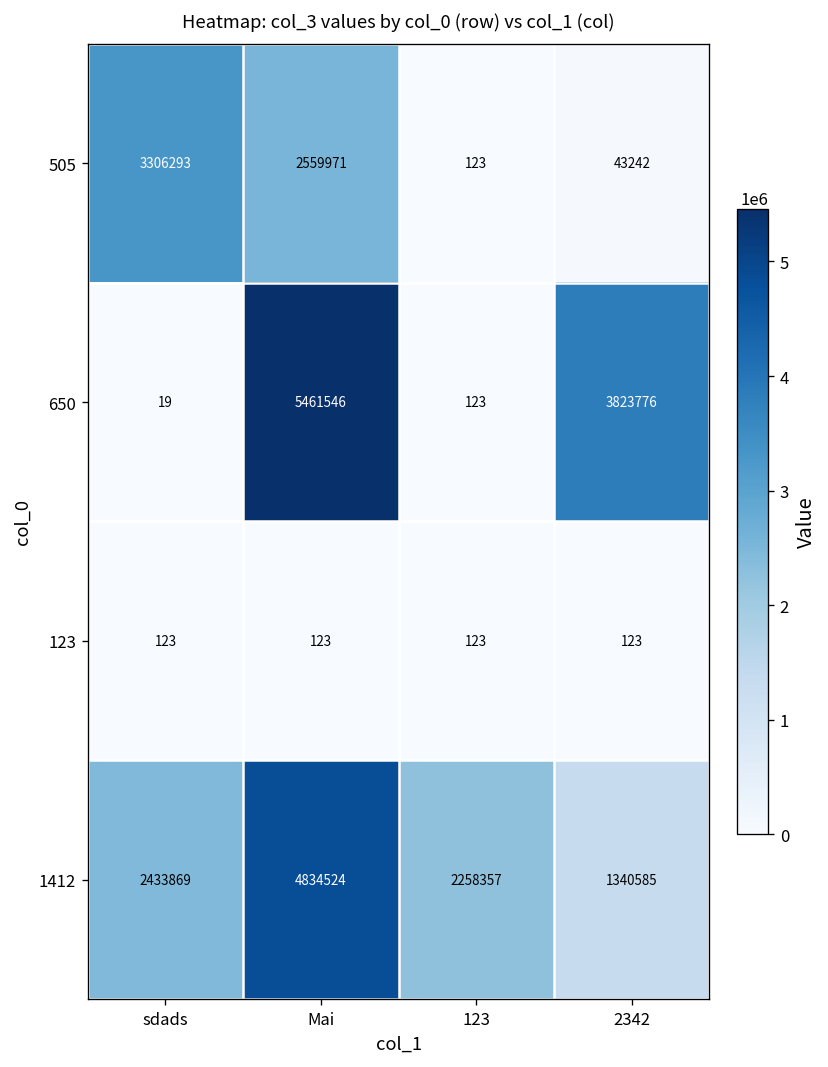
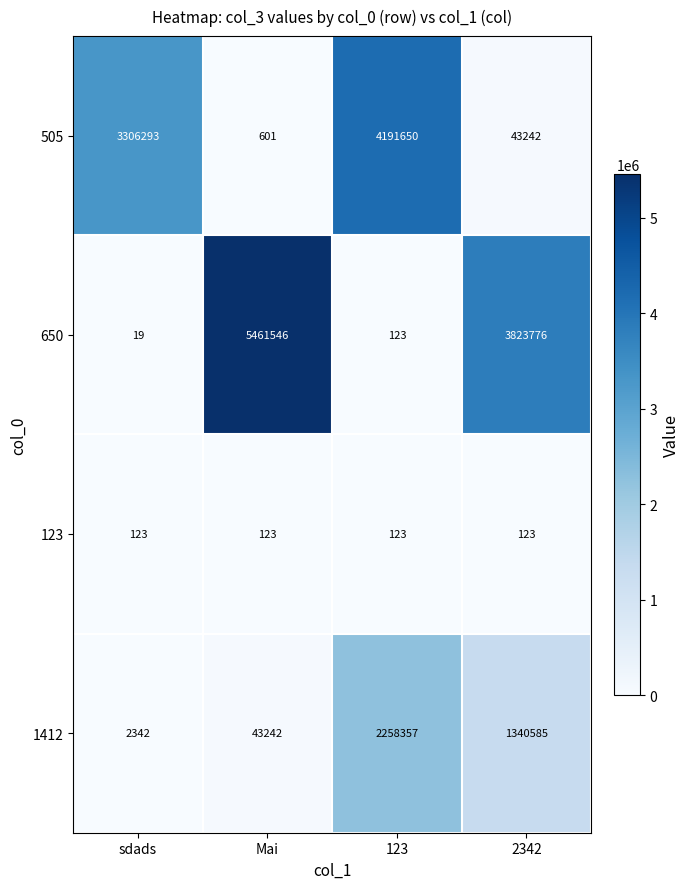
505, Mai: 2559971 -> 601
505, 123: 123 -> 4191650
1412, sdads: 2433869 -> 2342
1412, Mai: 4834524 -> 43242
